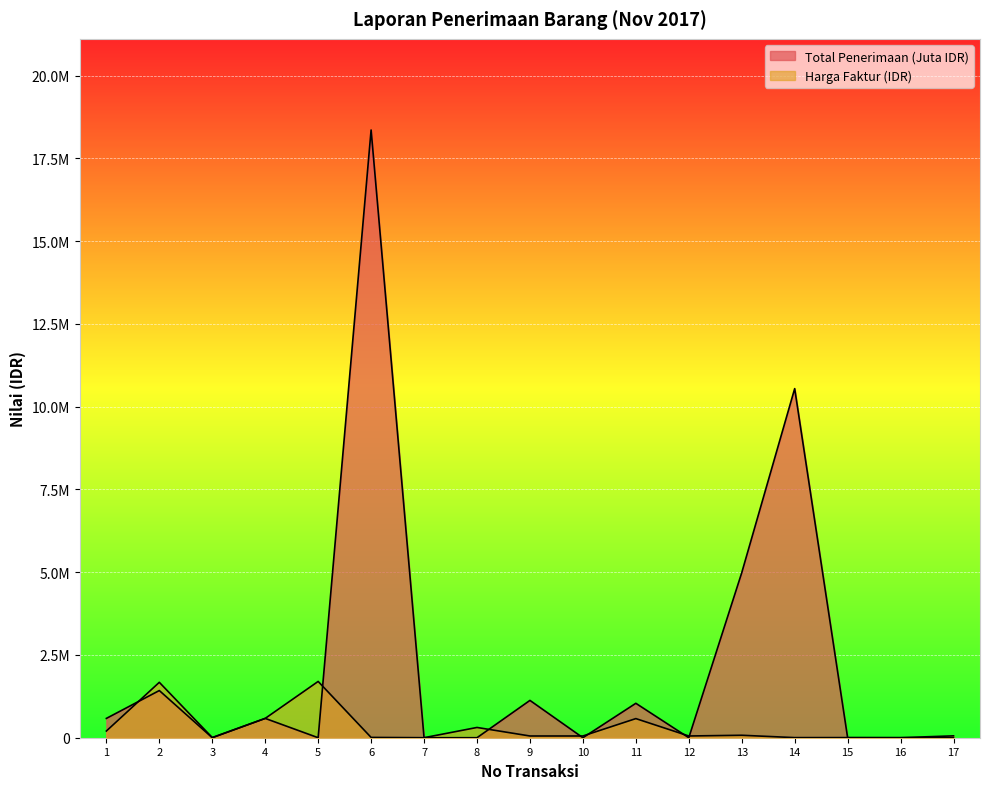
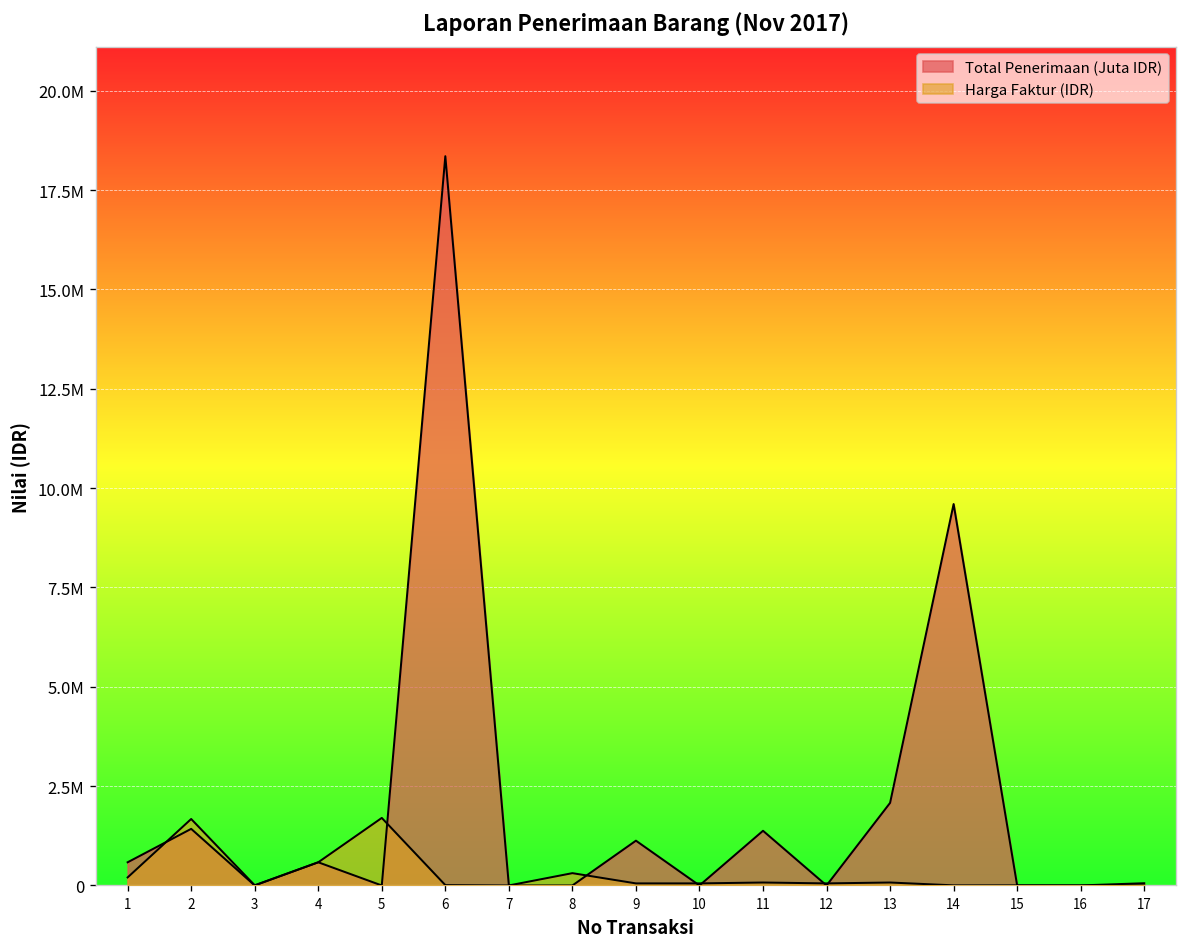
Total Penerimaan (Juta IDR), 11: 1000000 -> 1400000
Harga Faktur (IDR), 11: 600000 -> 100000
Total Penerimaan (Juta IDR), 13: 5000000 -> 2100000
Total Penerimaan (Juta IDR), 14: 10500000 -> 9600000
